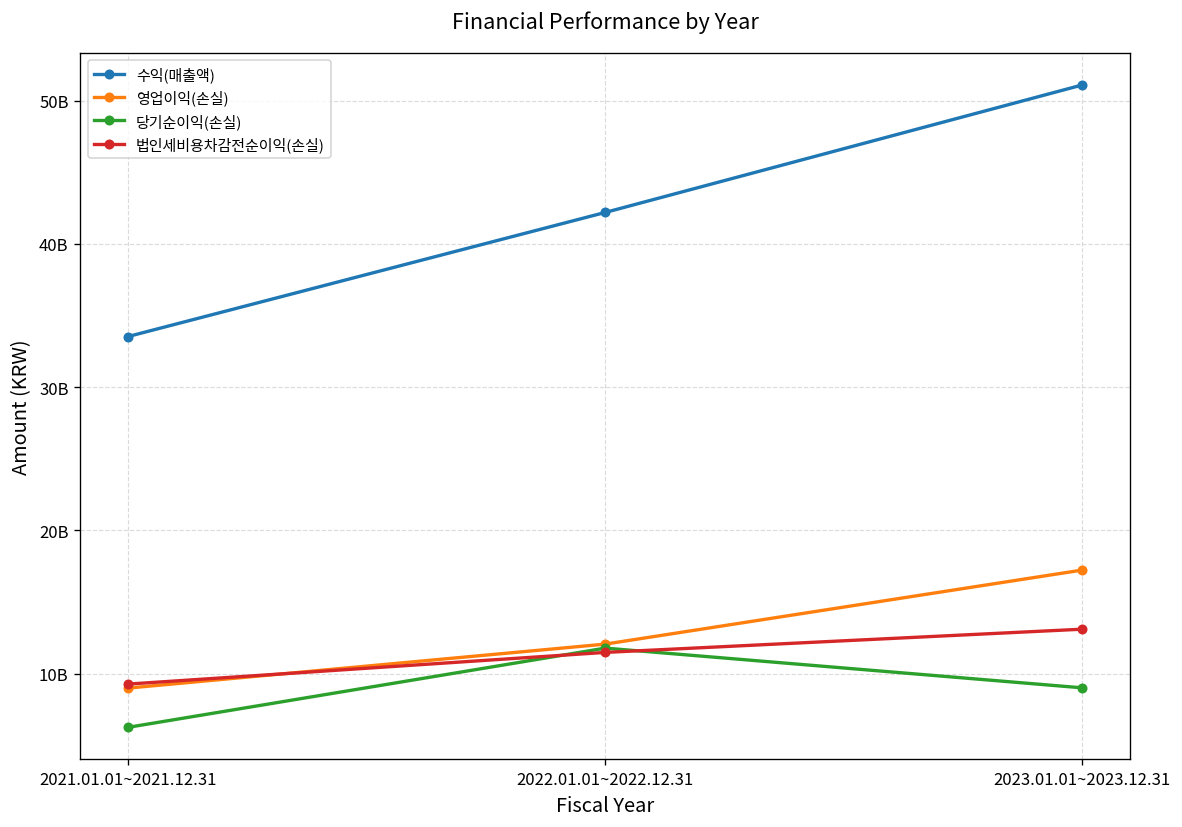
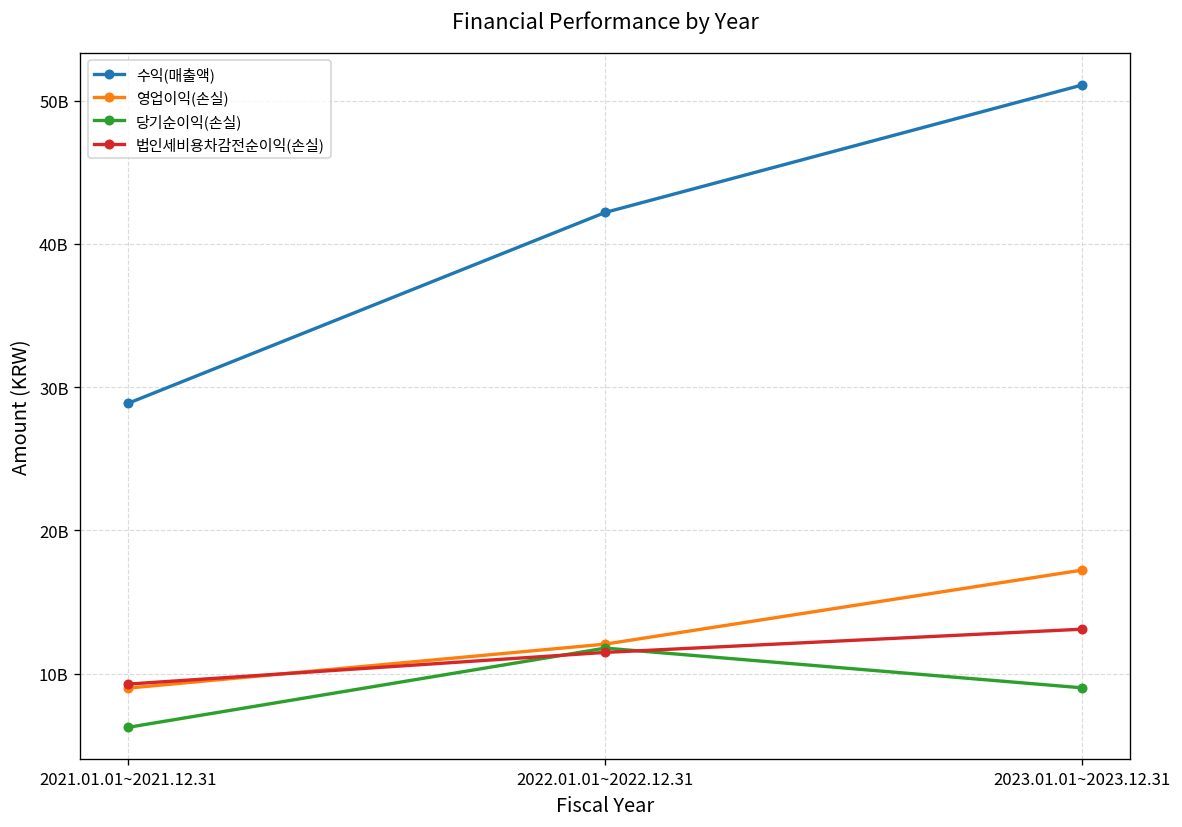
수익(매출액), 2021.01.01~2021.12.31: 33500000000 -> 28900000000
